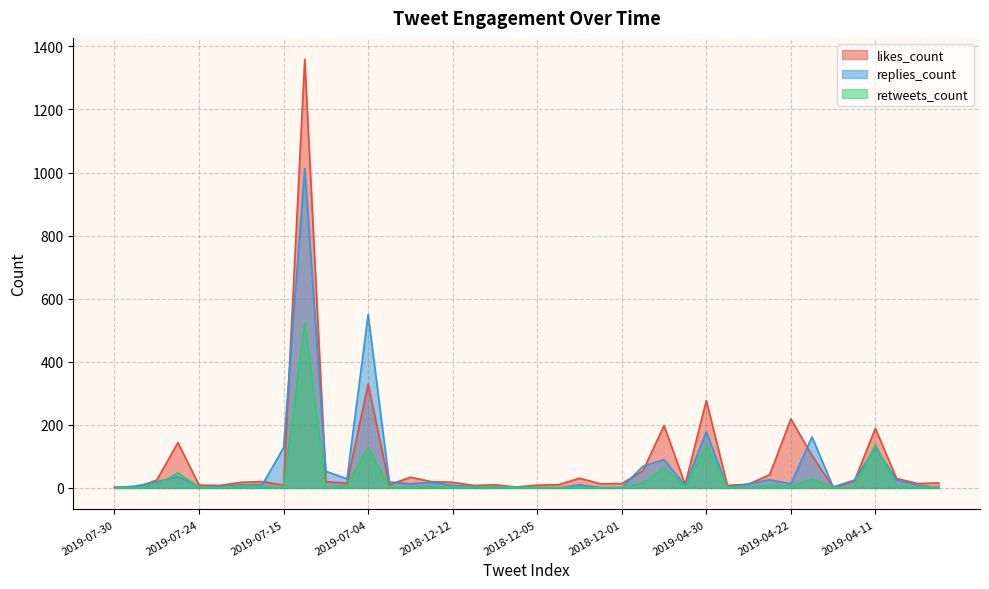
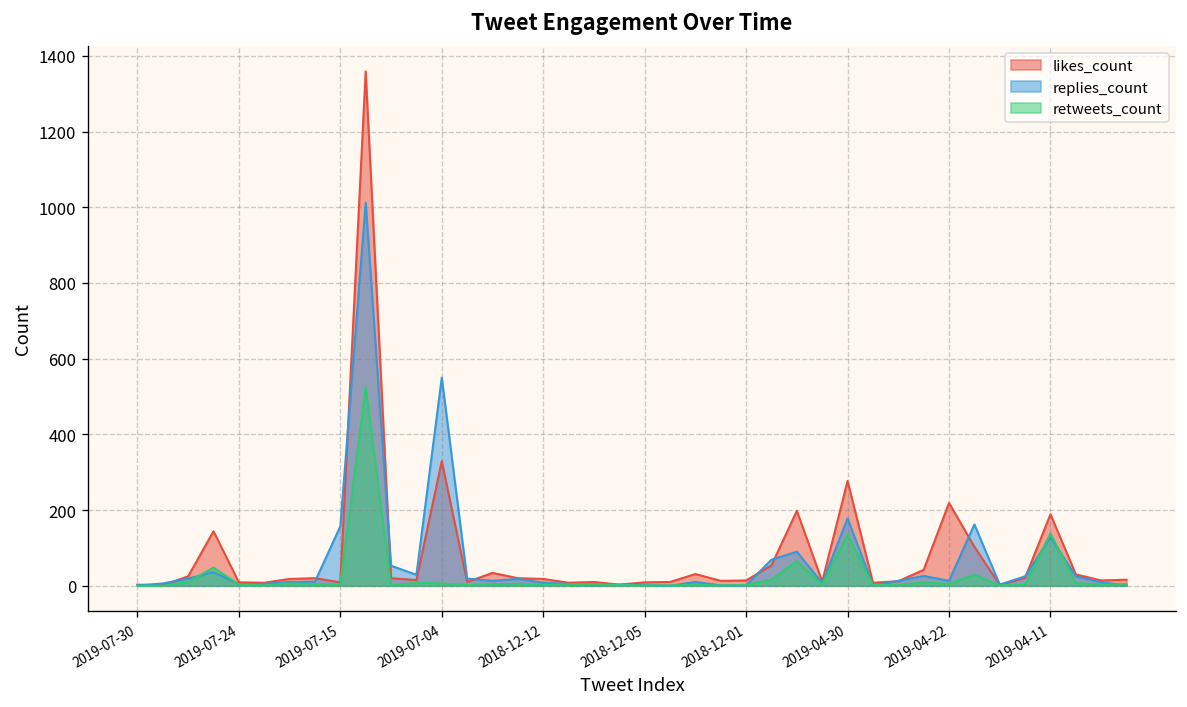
replies_count, 2019-07-15: 130 -> 160
retweets_count, 2019-07-04: 130 -> 10
